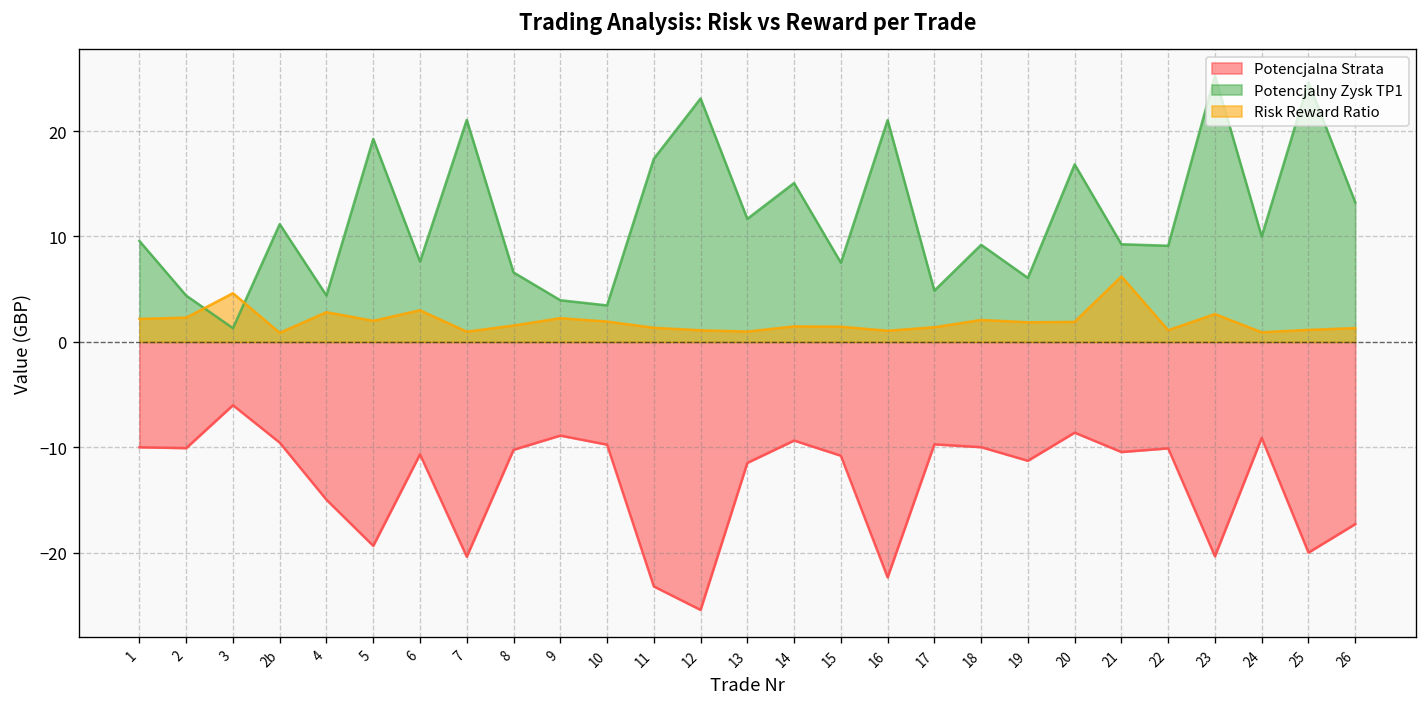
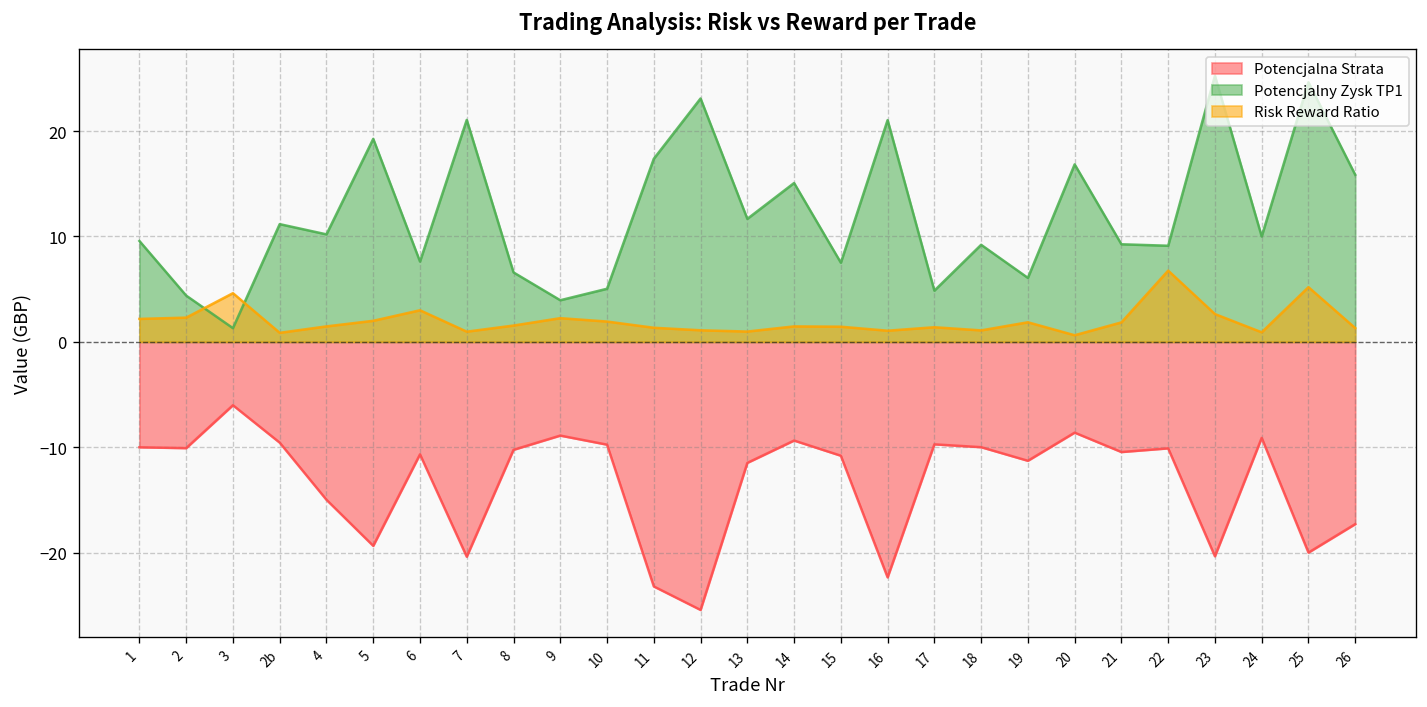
Potencjalny Zysk TP1, 4: 4 -> 10
Risk Reward Ratio, 4: 3 -> 1
Potencjalny Zysk TP1, 10: 3 -> 5
Risk Reward Ratio, 18: 2 -> 1
Risk Reward Ratio, 20: 2 -> 1
Risk Reward Ratio, 21: 6 -> 2
Risk Reward Ratio, 22: 1 -> 7
Risk Reward Ratio, 25: 1 -> 5
Potencjalny Zysk TP1, 26: 13 -> 16
